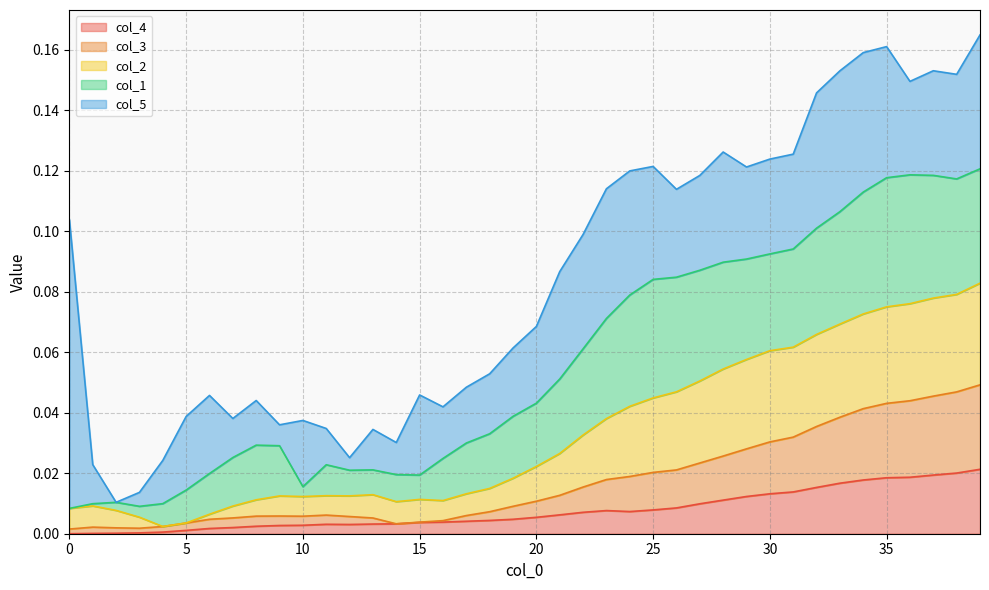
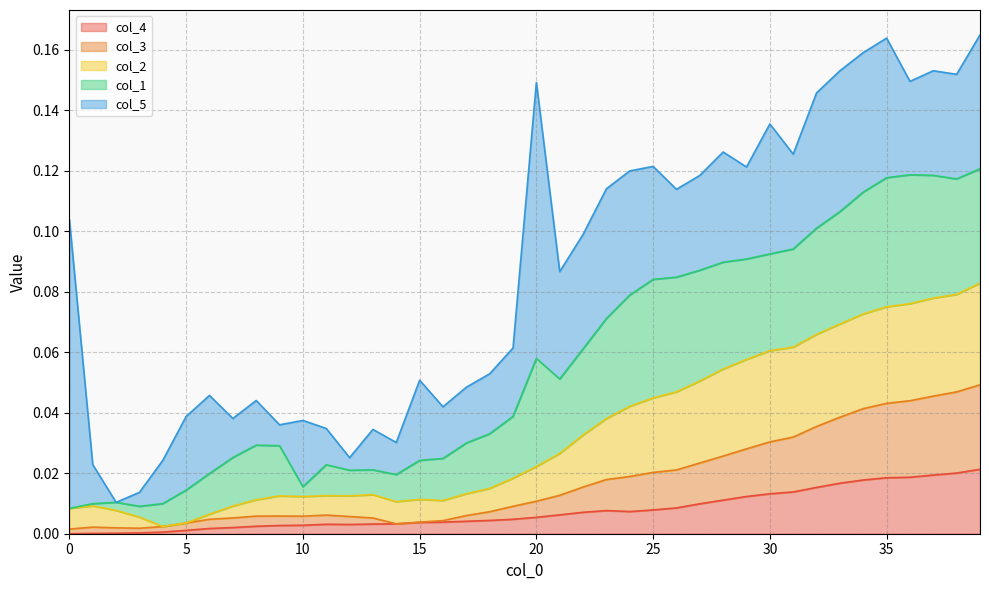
col_1, 15: 0.008 -> 0.013
col_1, 20: 0.021 -> 0.036
col_5, 20: 0.025 -> 0.091
col_5, 30: 0.031 -> 0.043
col_5, 35: 0.043 -> 0.046
